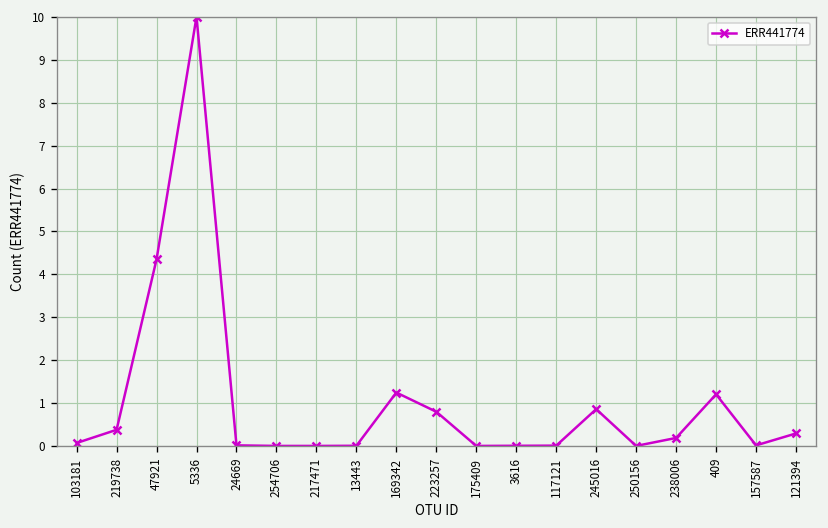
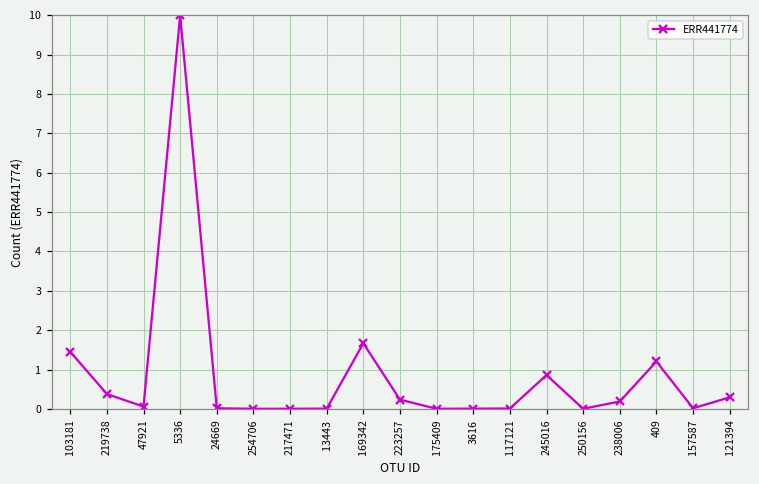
103181: 0.1 -> 1.5
47921: 4.4 -> 0.1
169342: 1.2 -> 1.7
223257: 0.8 -> 0.2
